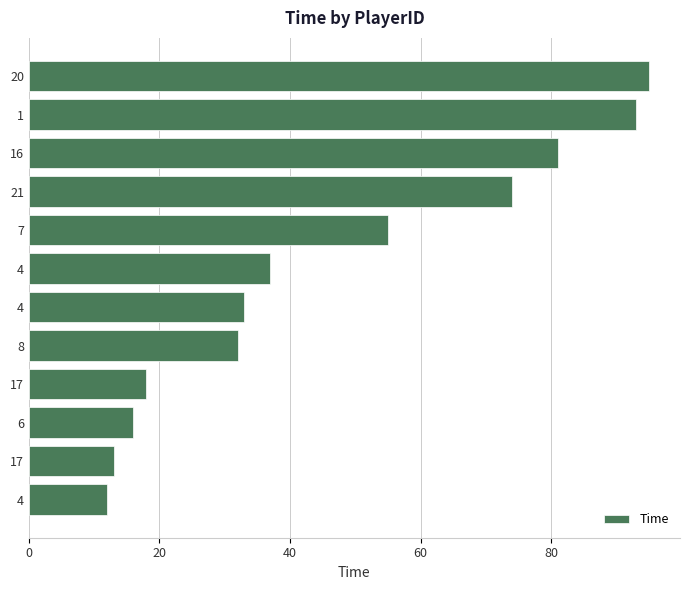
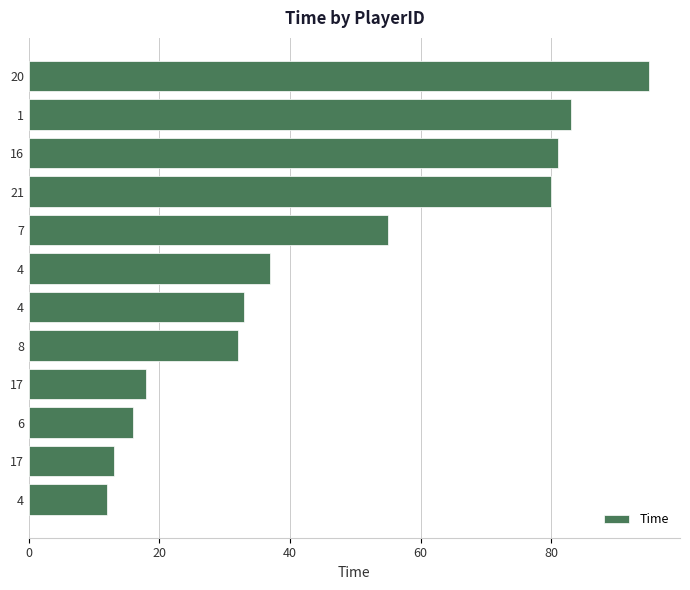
1: 93 -> 83
21: 74 -> 80
